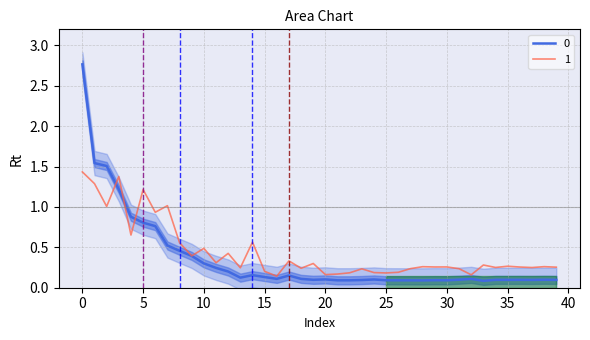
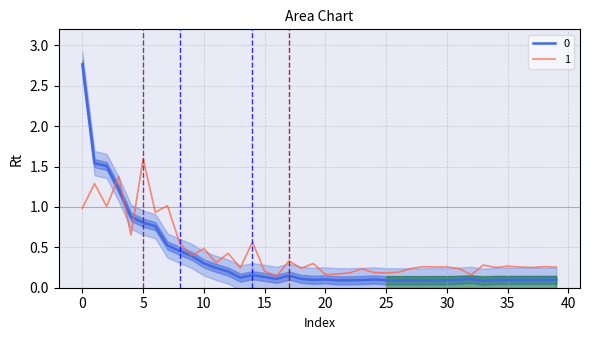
1, 0: 1.4 -> 1.0
1, 5: 1.2 -> 1.6
